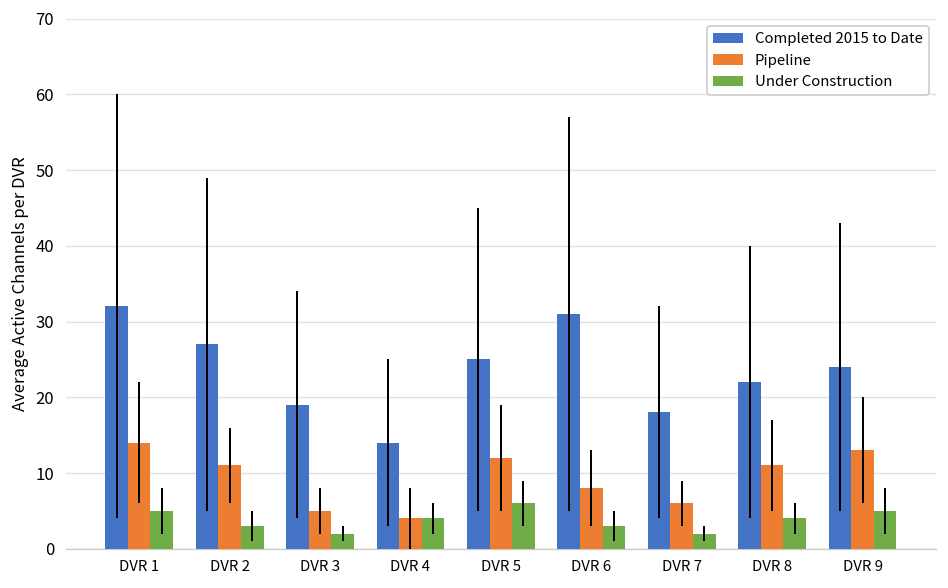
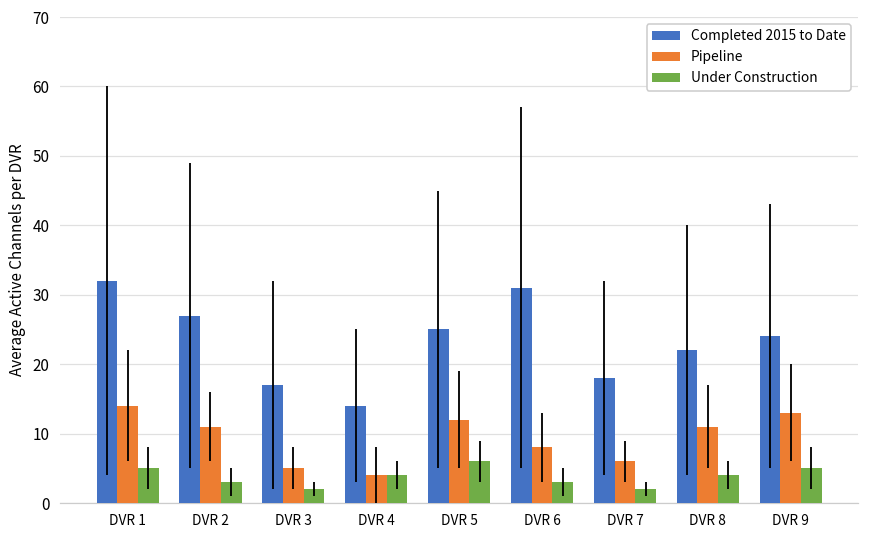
Completed 2015 to Date, DVR 3: 19 -> 17
